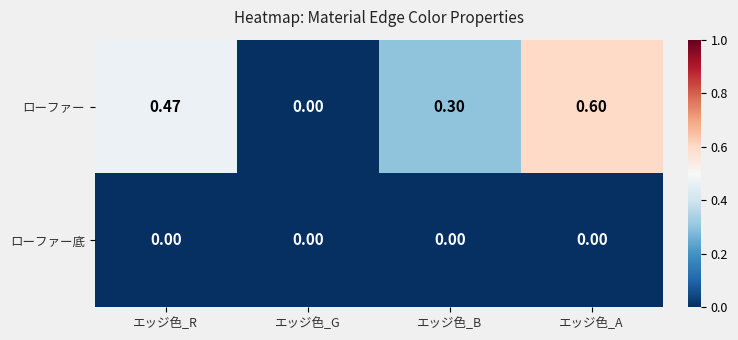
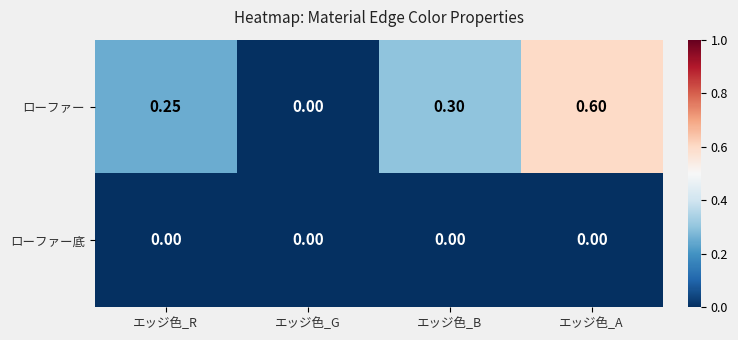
ローファー, エッジ色_R: 0.47 -> 0.25
